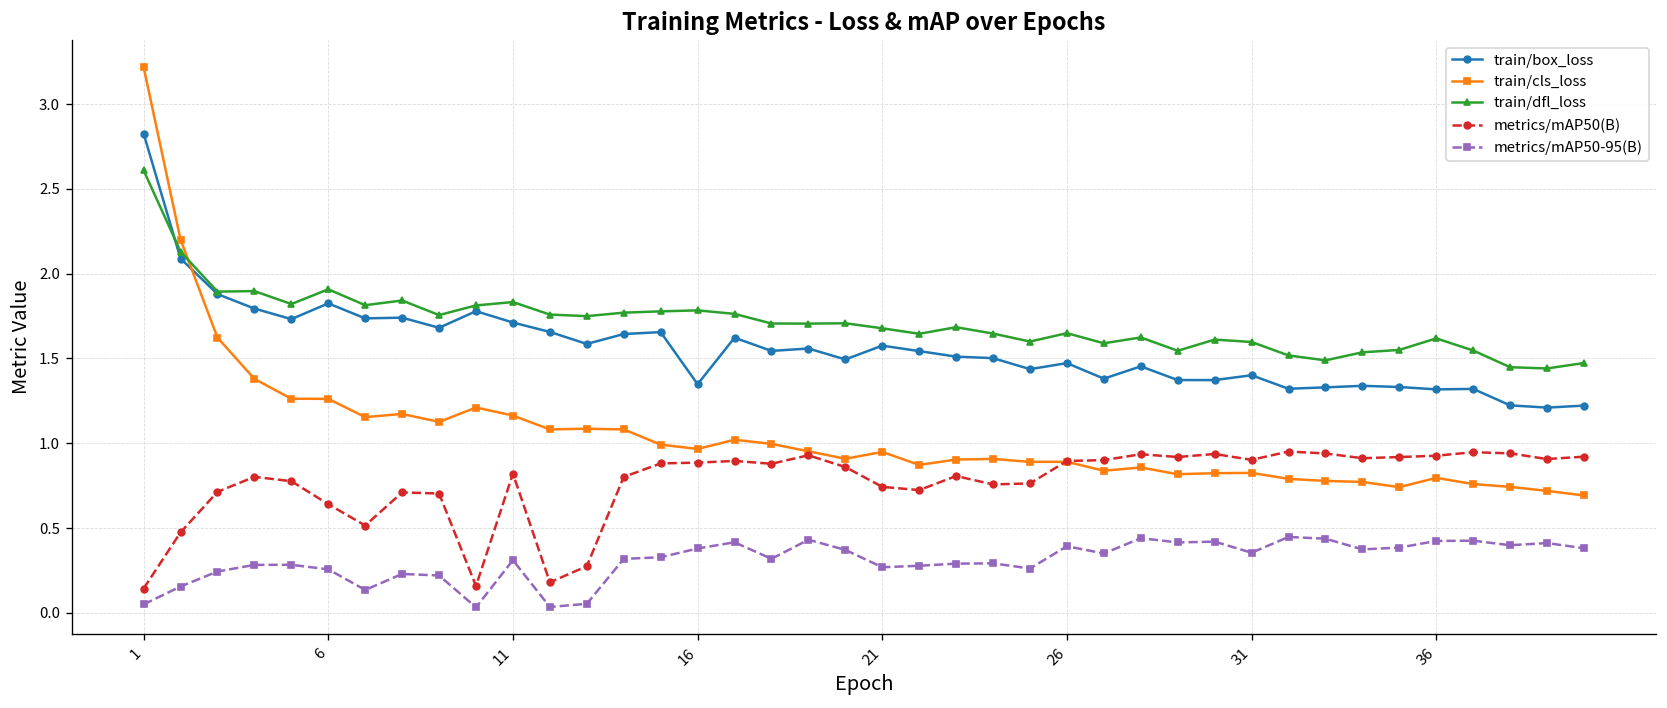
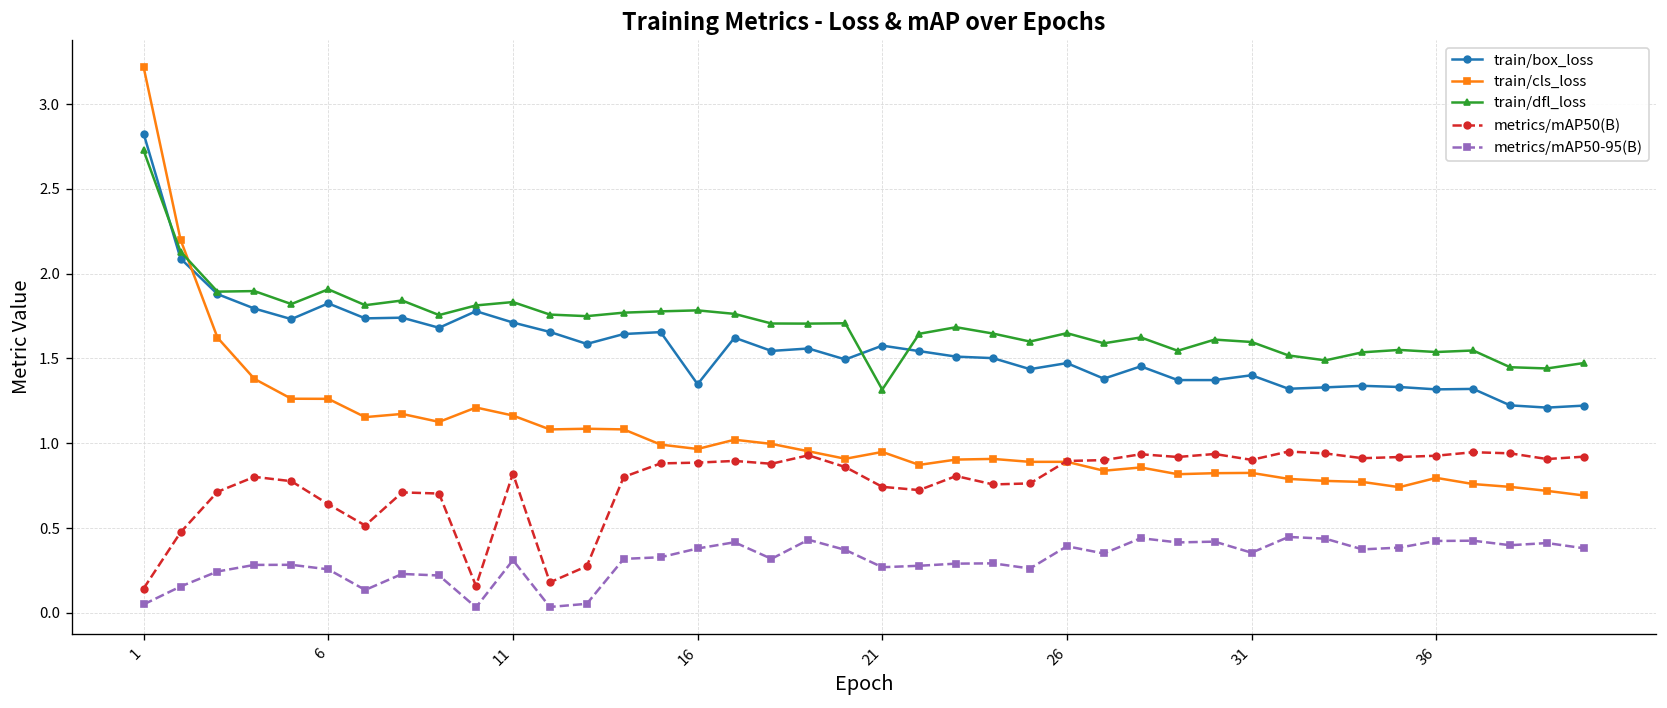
train/dfl_loss, 1: 2.61 -> 2.73
train/dfl_loss, 21: 1.68 -> 1.32
train/dfl_loss, 36: 1.62 -> 1.54
